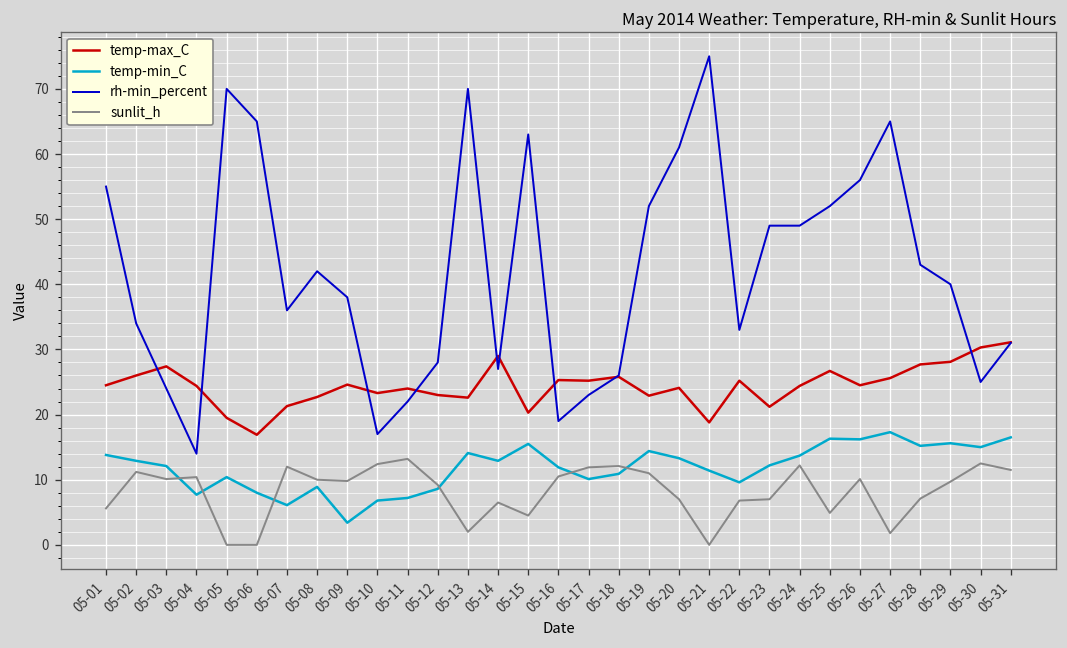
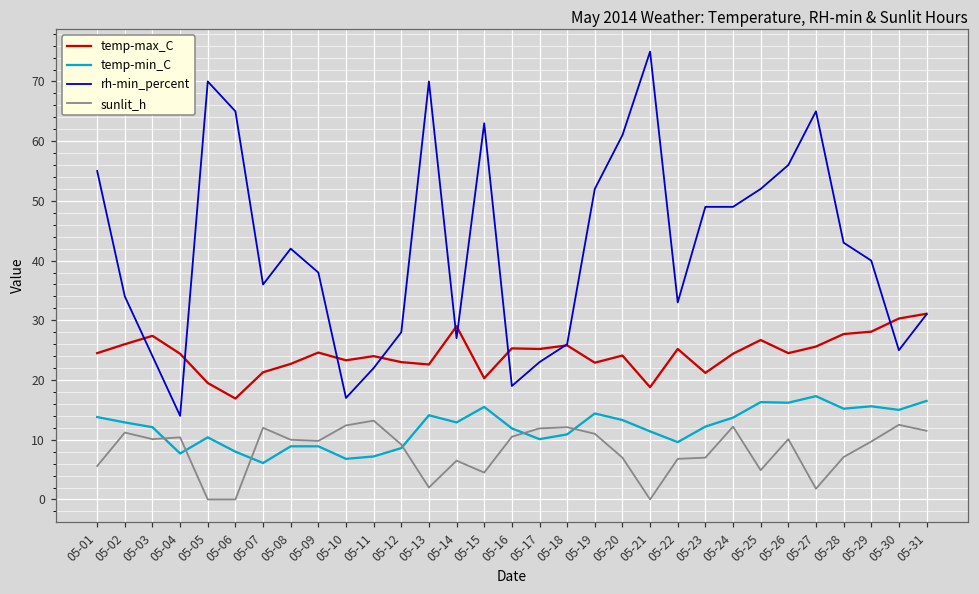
temp-min_C, 05-09: 3 -> 9
